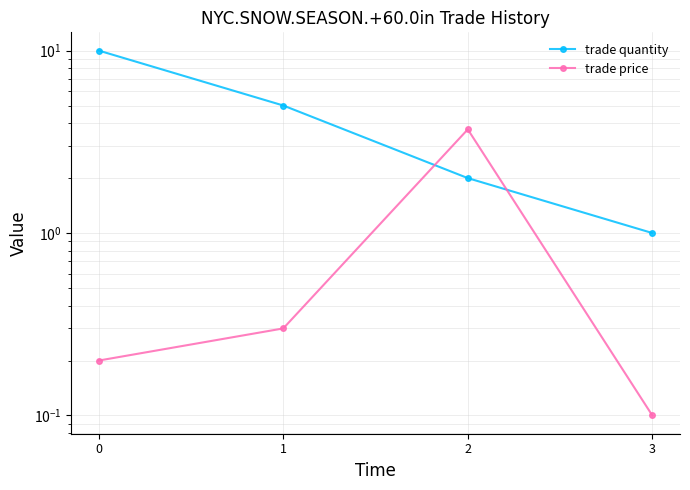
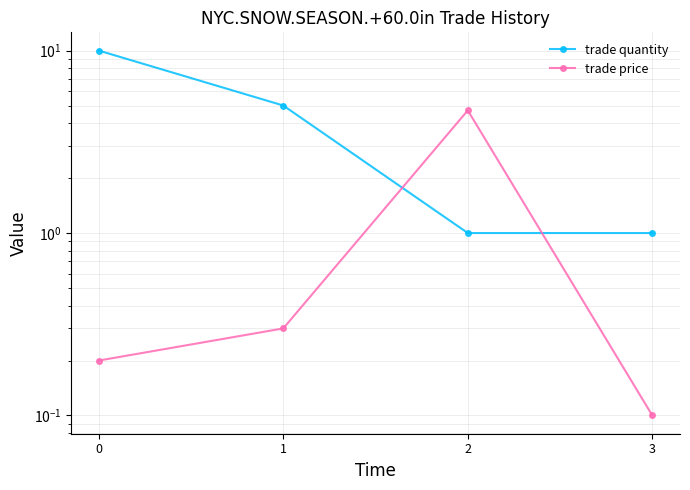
trade quantity, 2: 2 -> 1
trade price, 2: 3.7 -> 4.7
